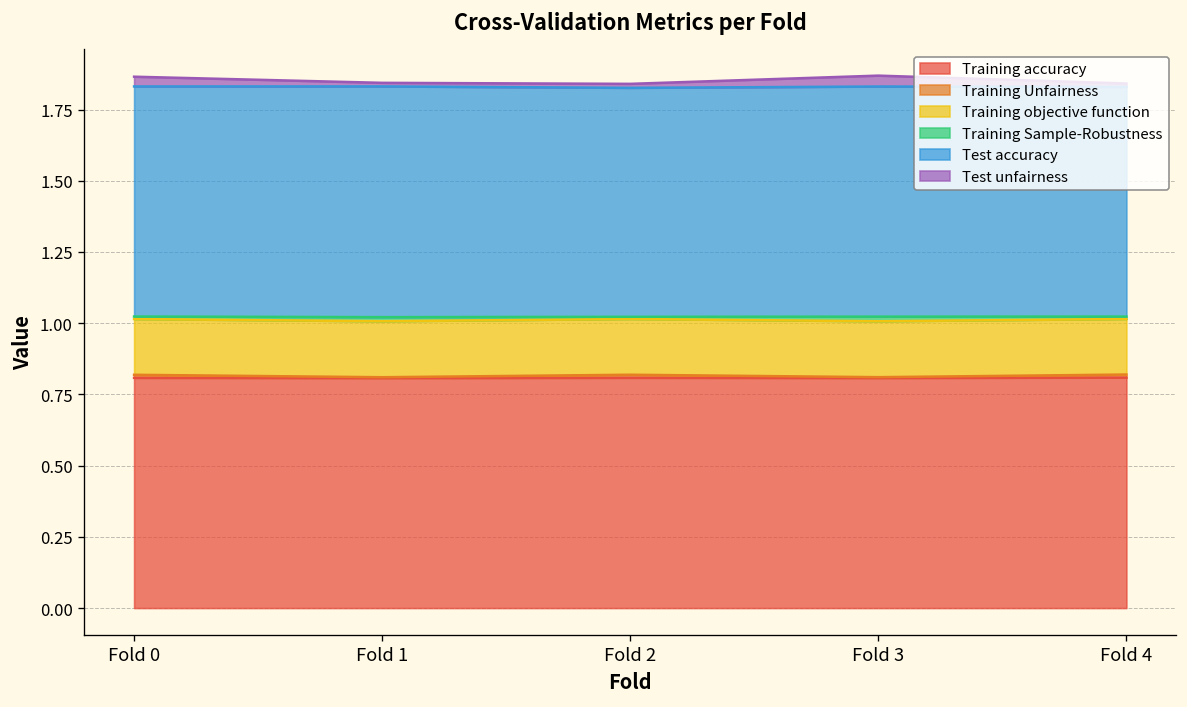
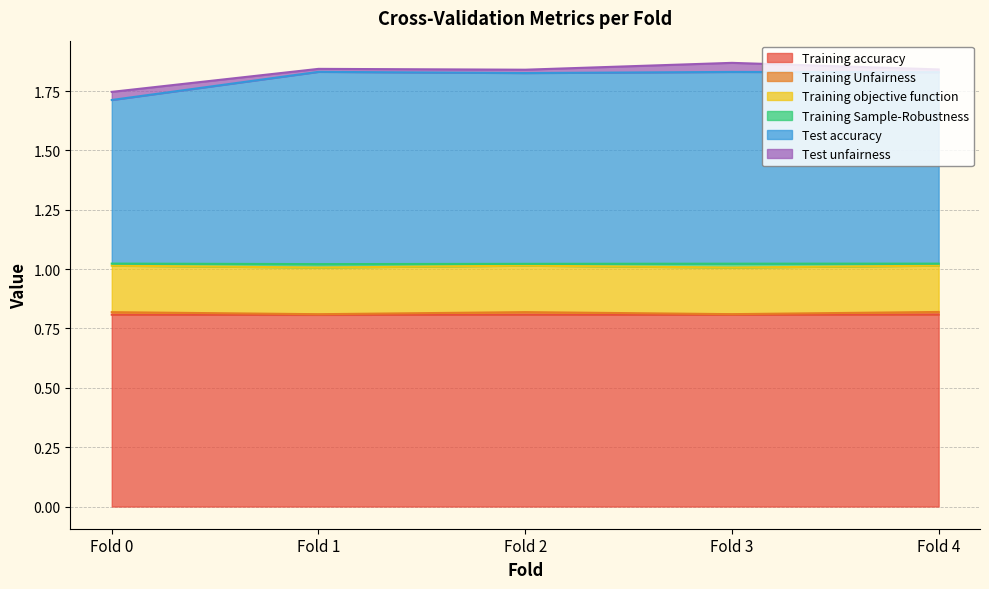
Test accuracy, Fold 0: 0.81 -> 0.69
